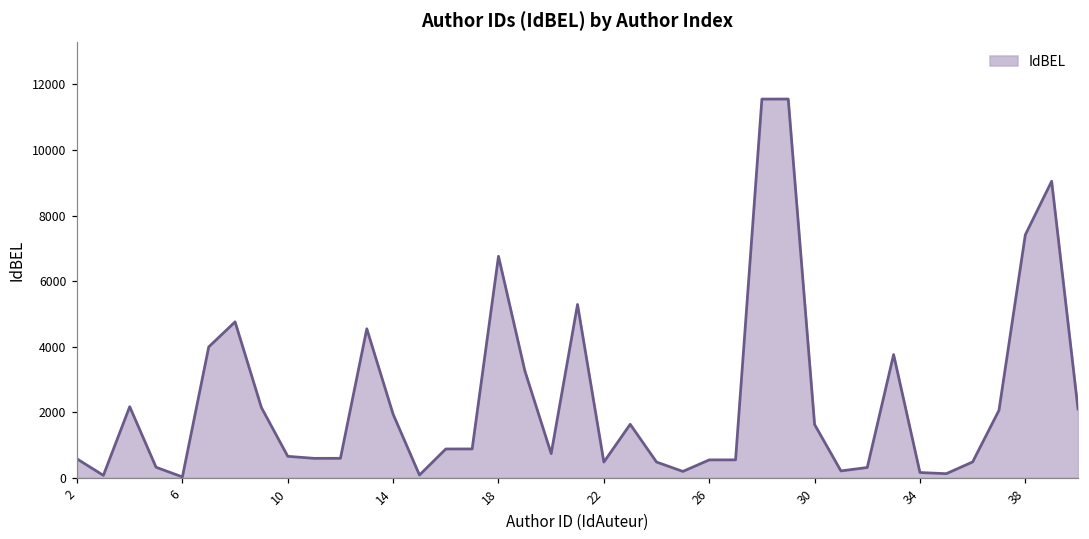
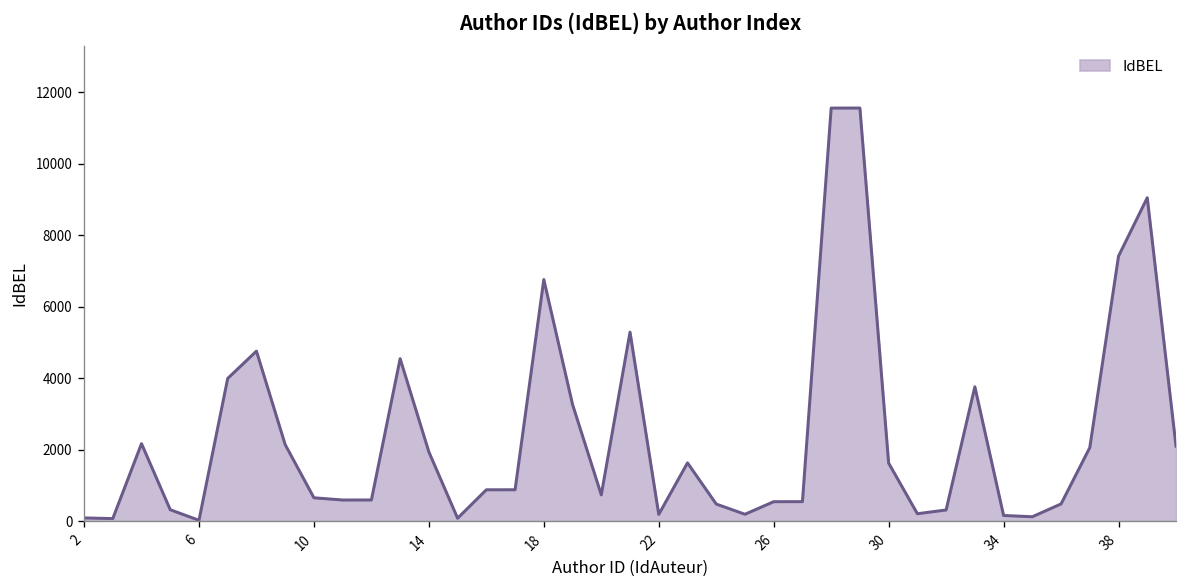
2: 600 -> 100
22: 500 -> 200
